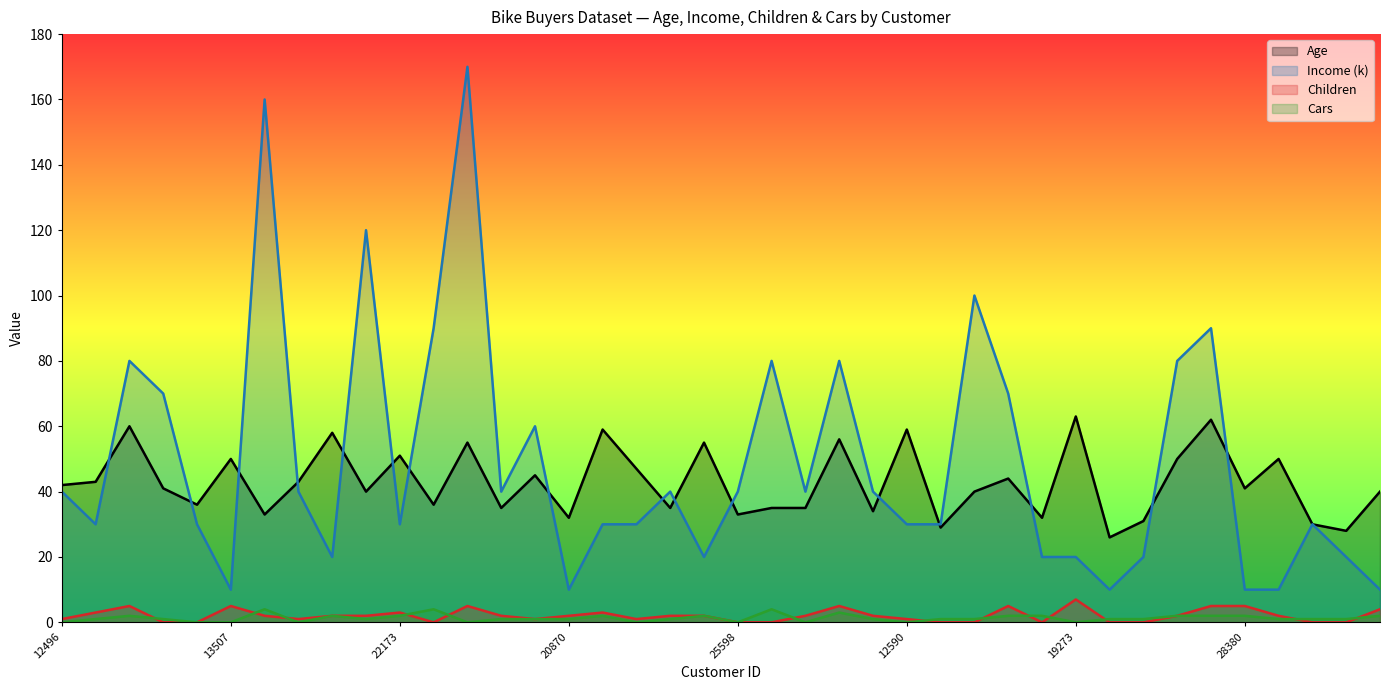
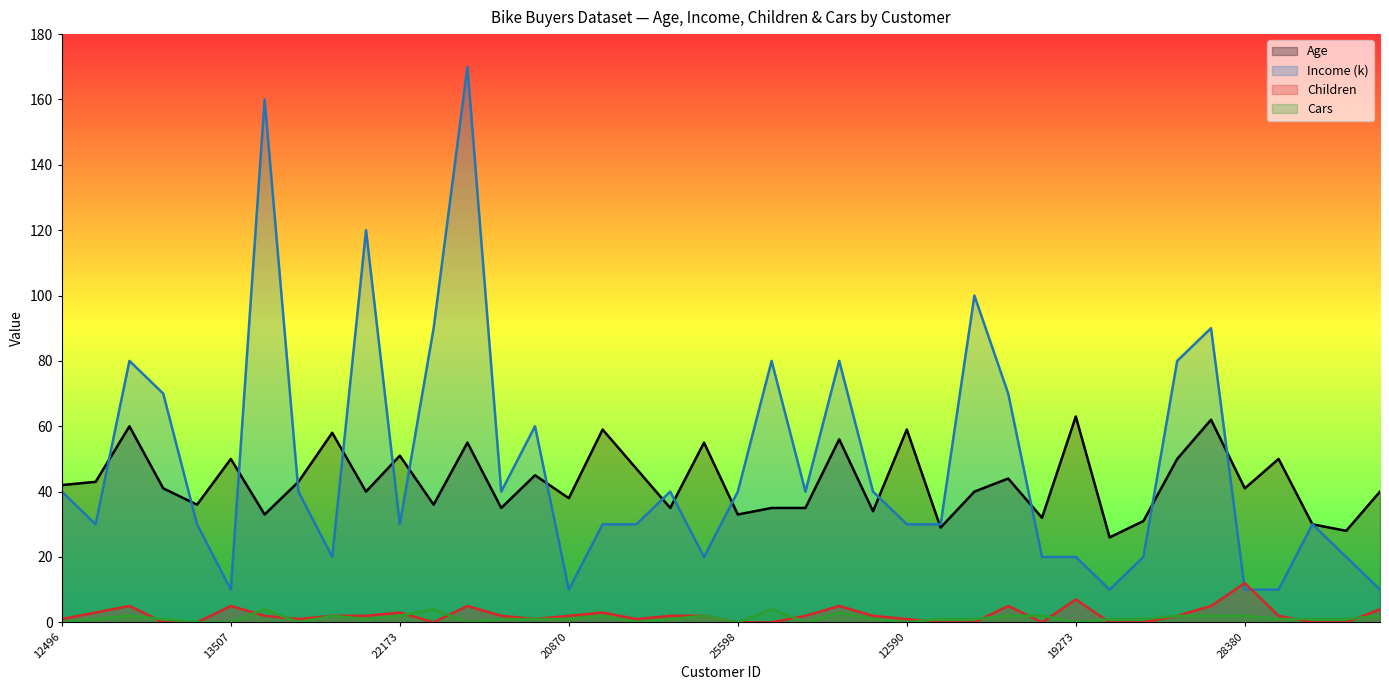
Age, 20870: 32 -> 38
Children, 28380: 5 -> 12
